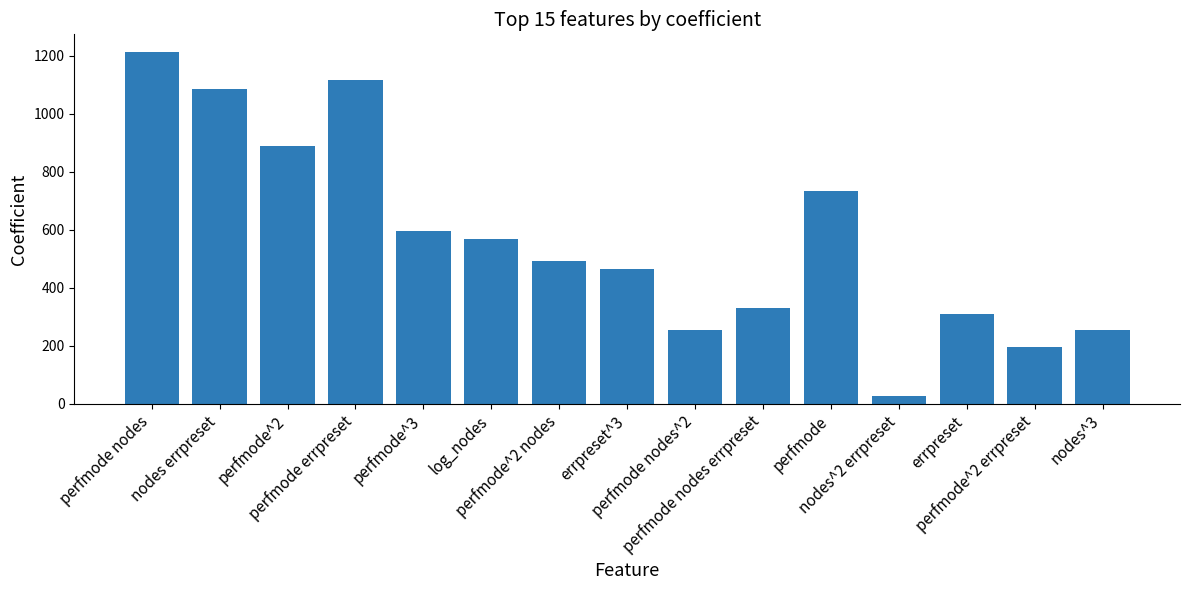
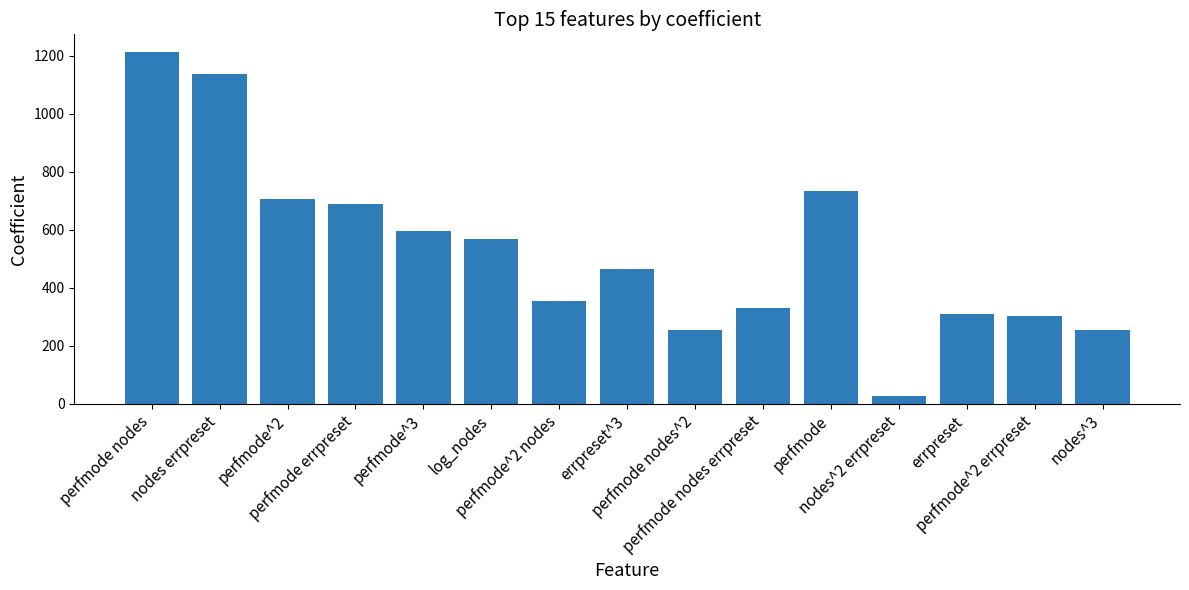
nodes errpreset: 1080 -> 1140
perfmode^2: 890 -> 710
perfmode errpreset: 1120 -> 690
perfmode^2 nodes: 490 -> 350
perfmode^2 errpreset: 200 -> 300
